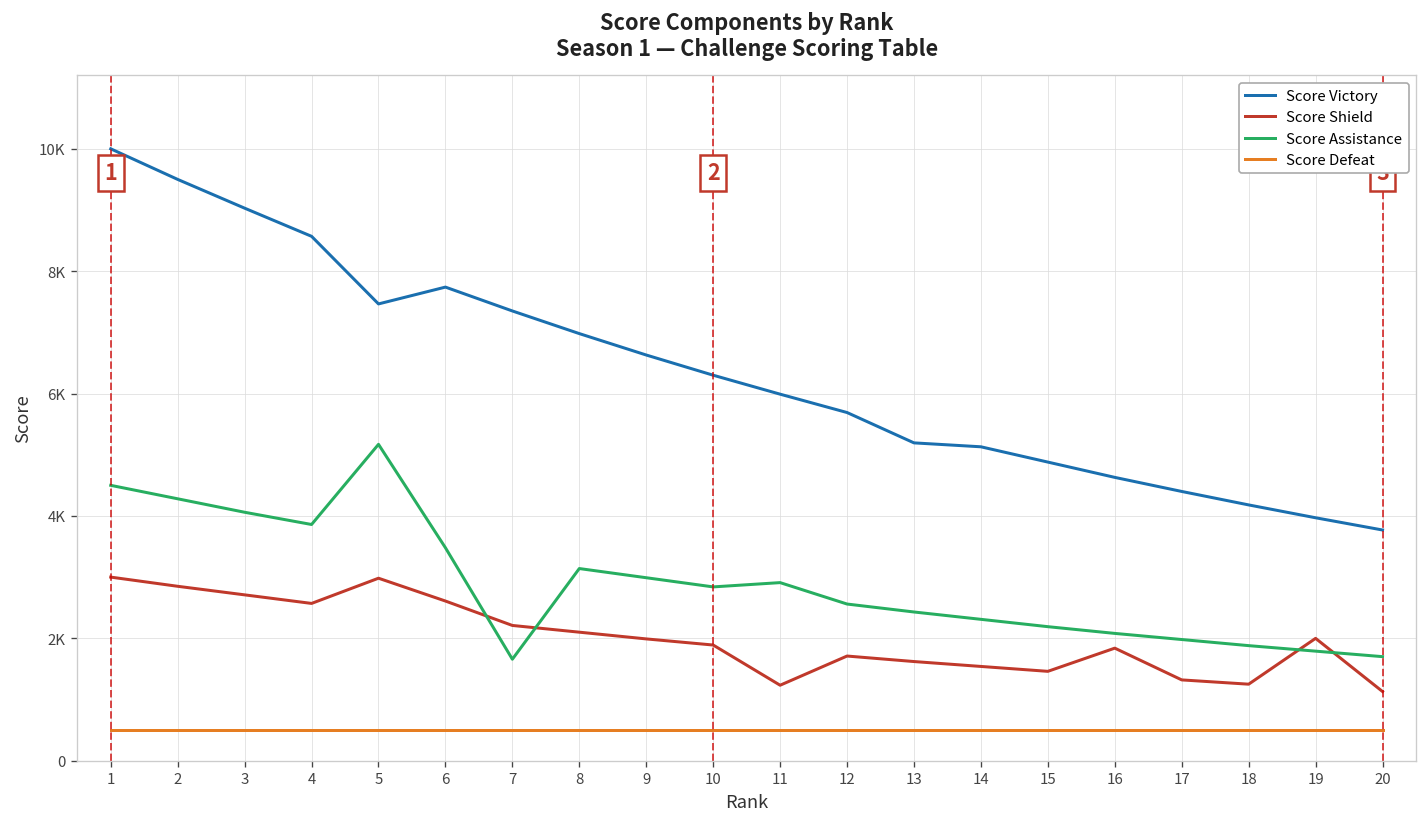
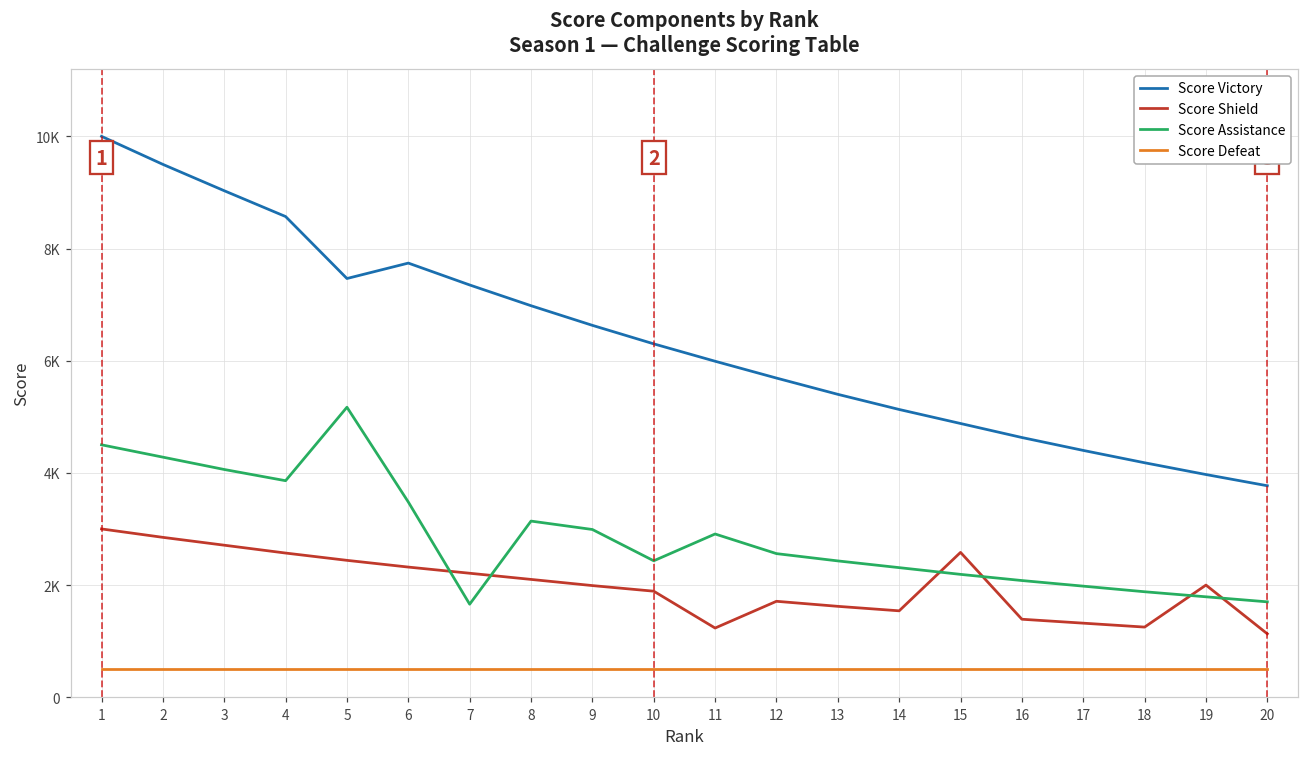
Score Shield, 5: 3000 -> 2400
Score Shield, 6: 2600 -> 2300
Score Assistance, 10: 2800 -> 2400
Score Victory, 13: 5200 -> 5400
Score Shield, 15: 1500 -> 2600
Score Shield, 16: 1800 -> 1400
